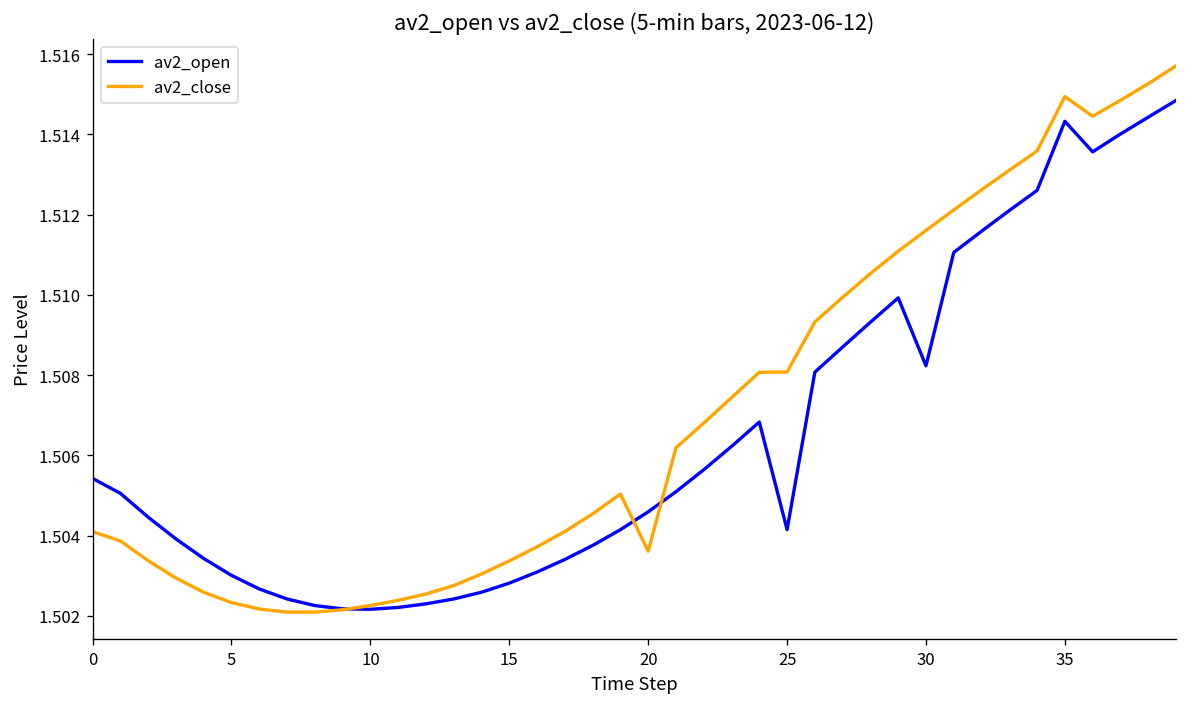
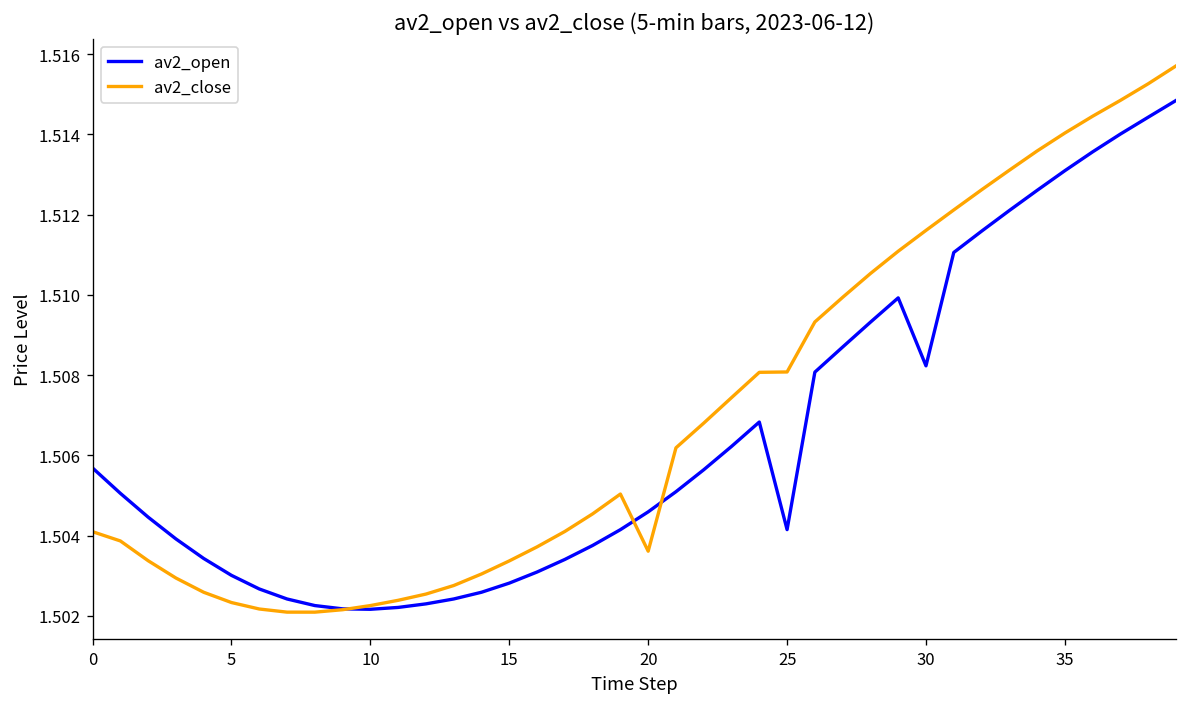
av2_open, 0: 1.5054 -> 1.5057
av2_open, 35: 1.5143 -> 1.5131
av2_close, 35: 1.5149 -> 1.5140
